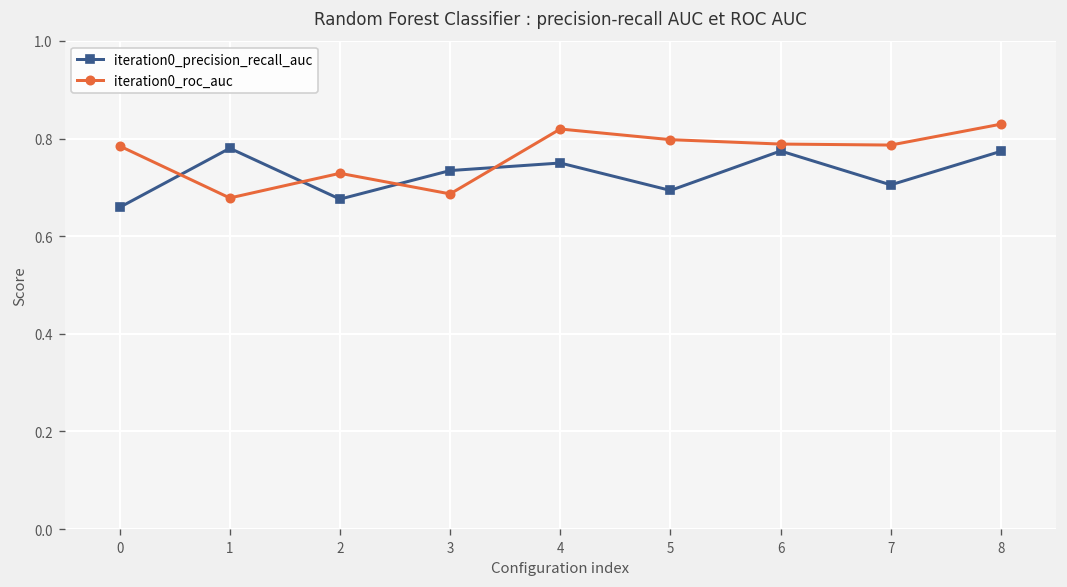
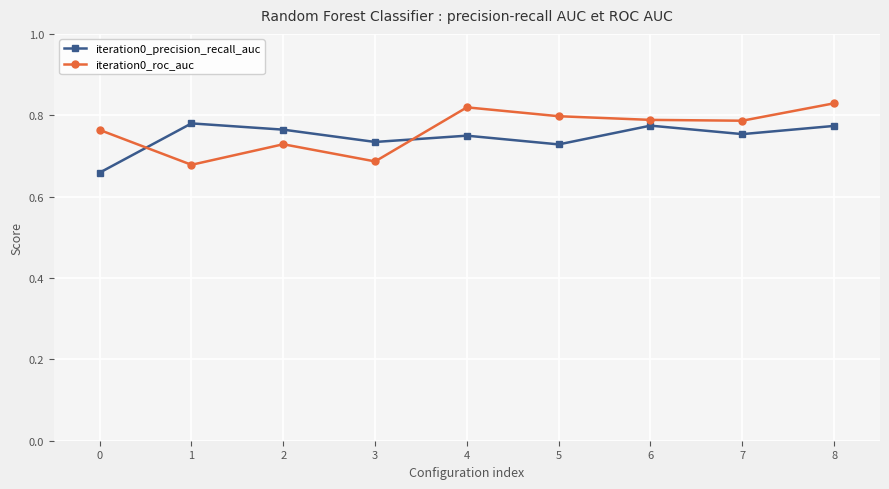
iteration0_roc_auc, 0: 0.78 -> 0.76
iteration0_precision_recall_auc, 2: 0.68 -> 0.76
iteration0_precision_recall_auc, 5: 0.69 -> 0.73
iteration0_precision_recall_auc, 7: 0.71 -> 0.75
